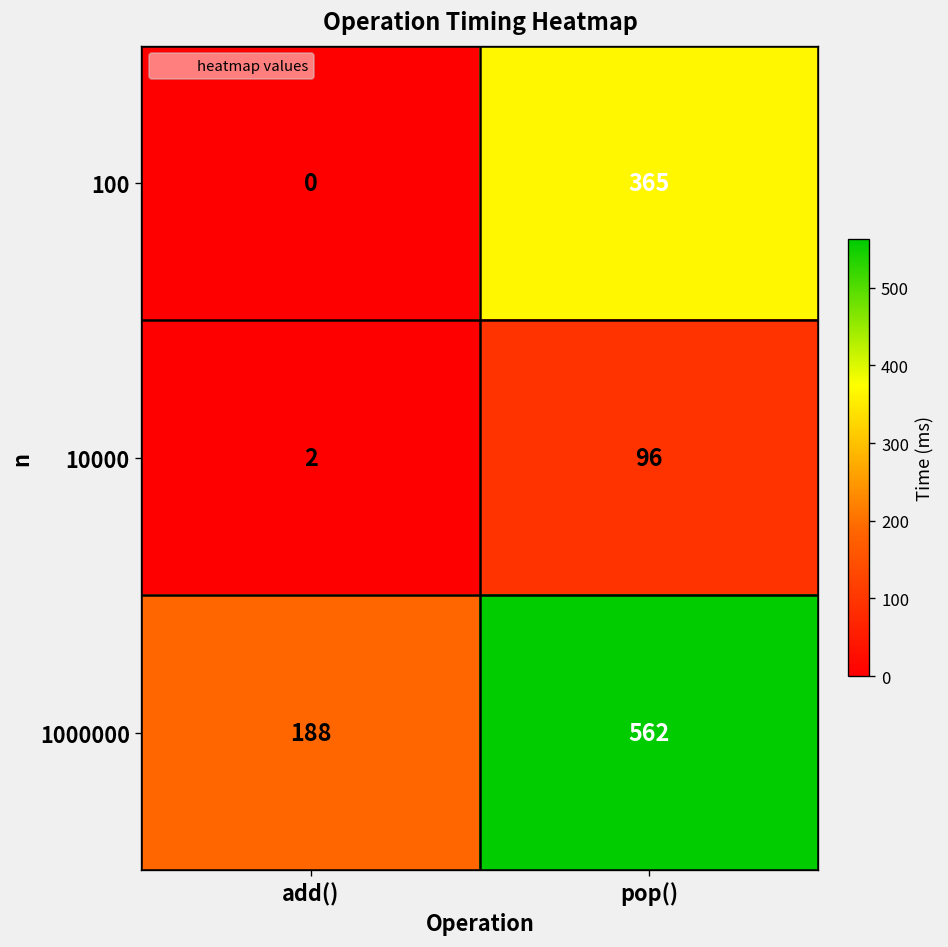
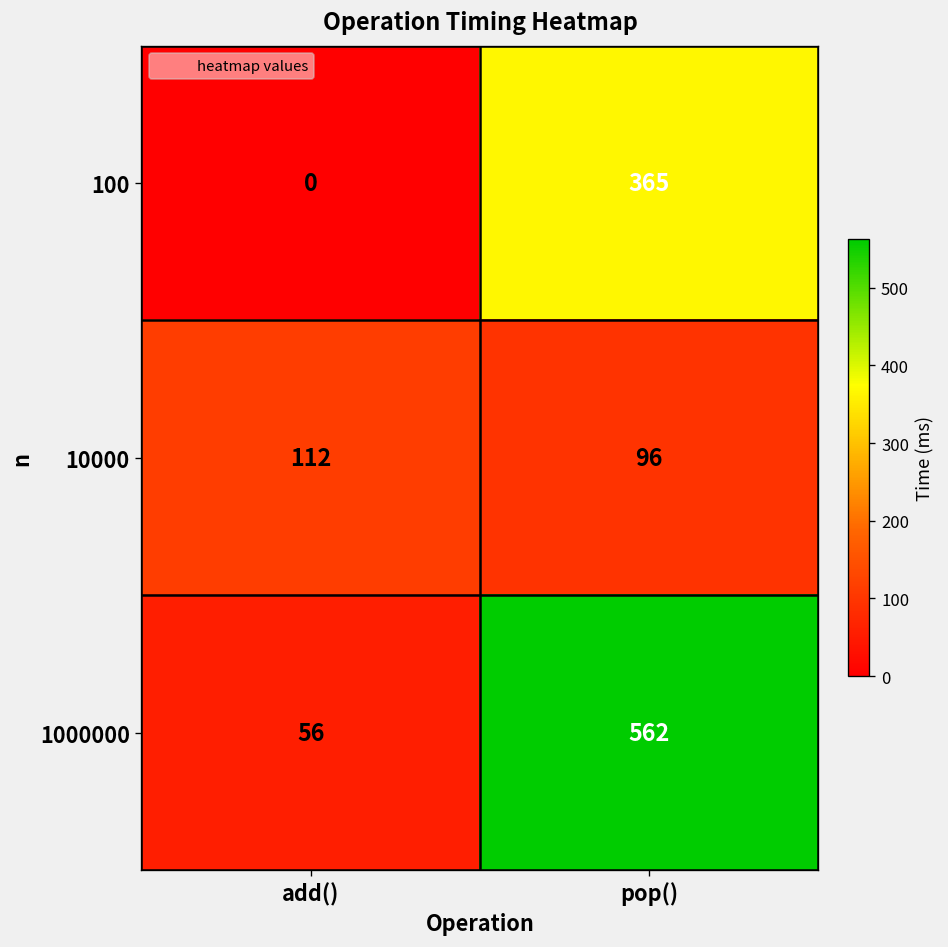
10000, add(): 2 -> 112
1000000, add(): 188 -> 56
